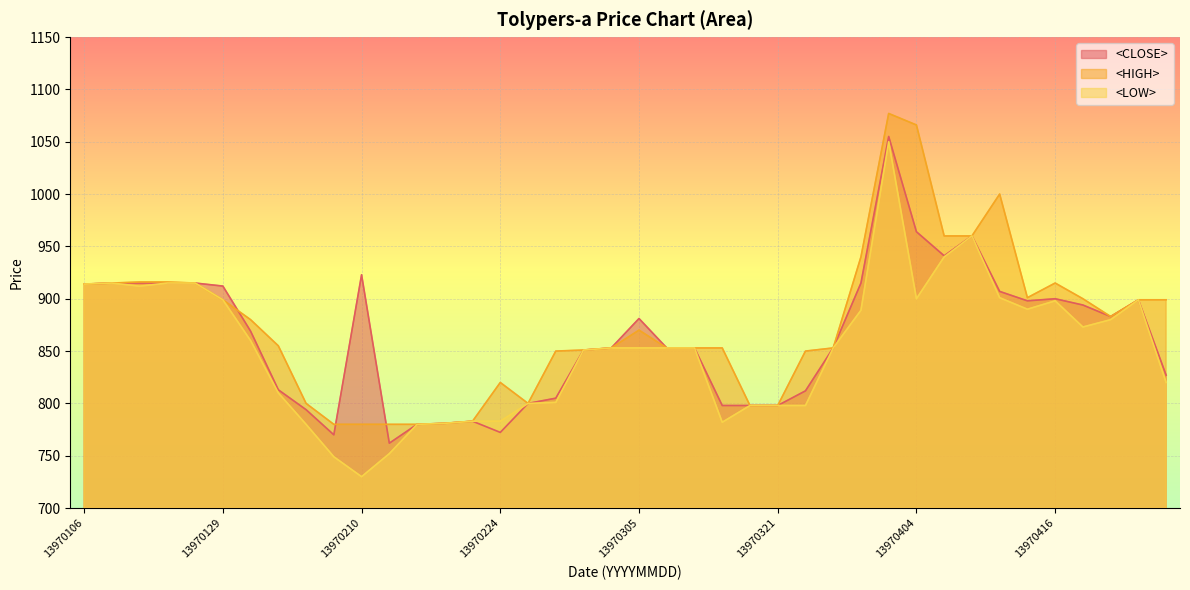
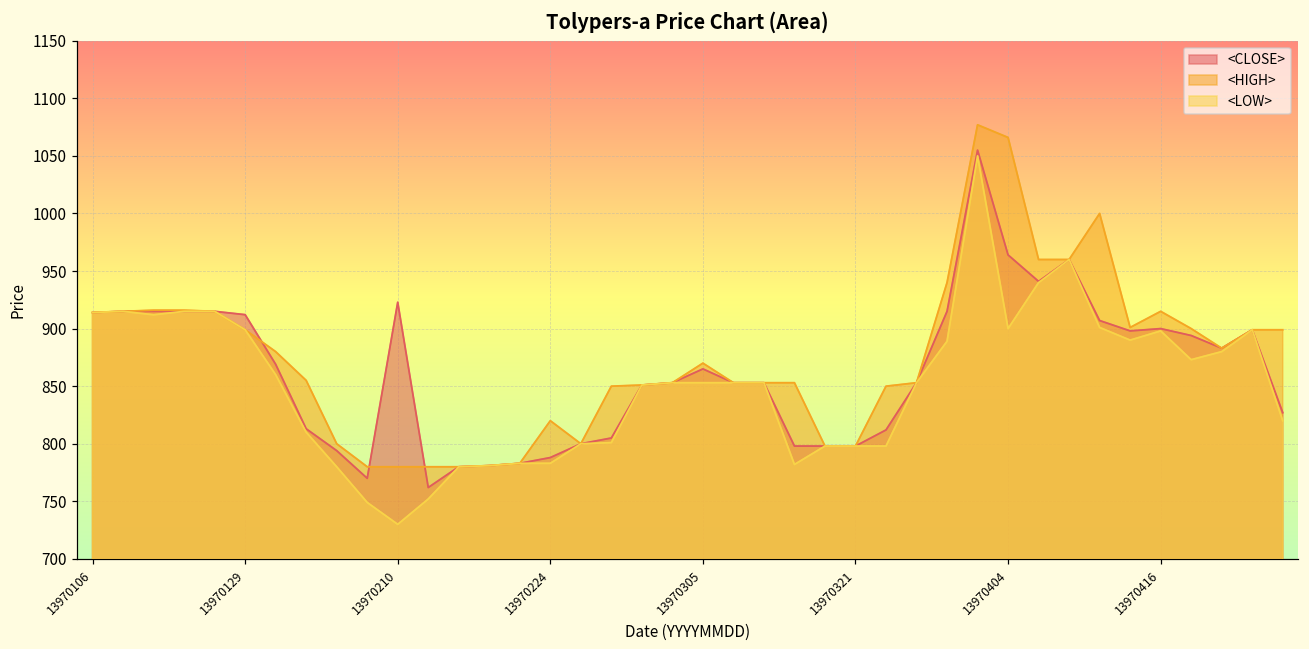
<CLOSE>, 13970224: 772 -> 788
<CLOSE>, 13970305: 881 -> 865
